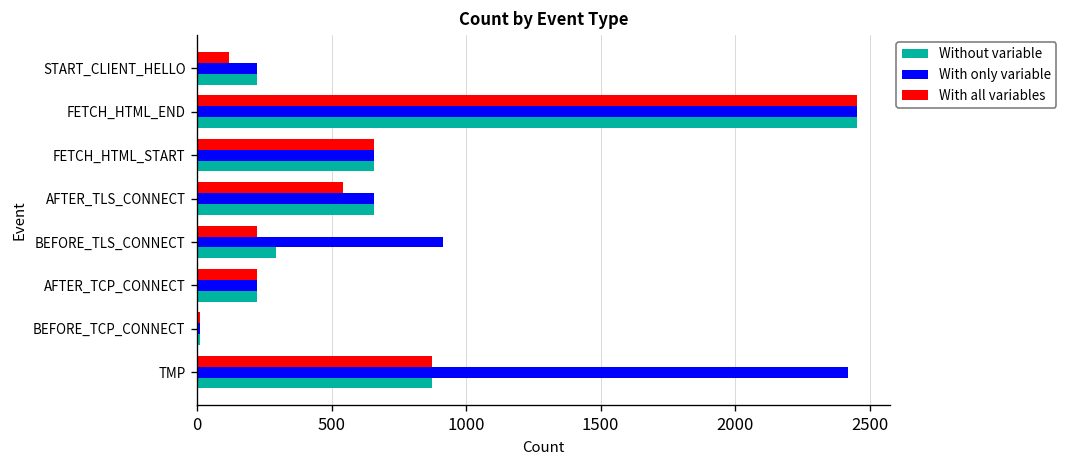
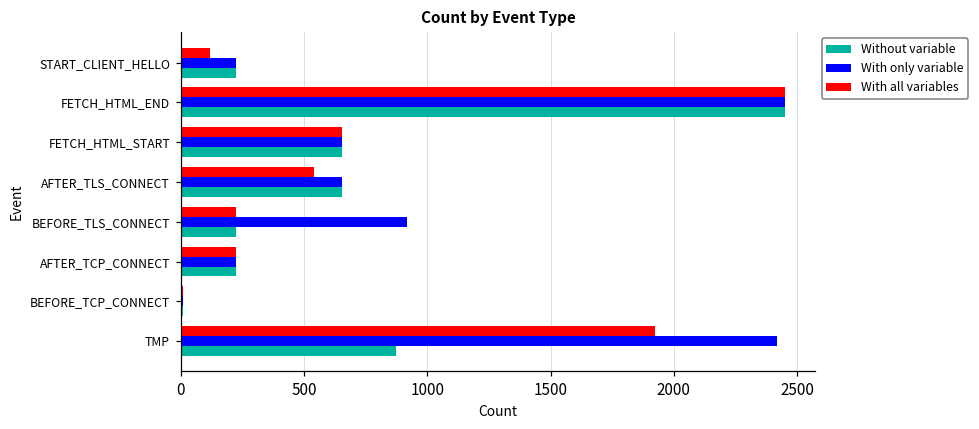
Without variable, BEFORE_TLS_CONNECT: 290 -> 220
With all variables, TMP: 870 -> 1920
